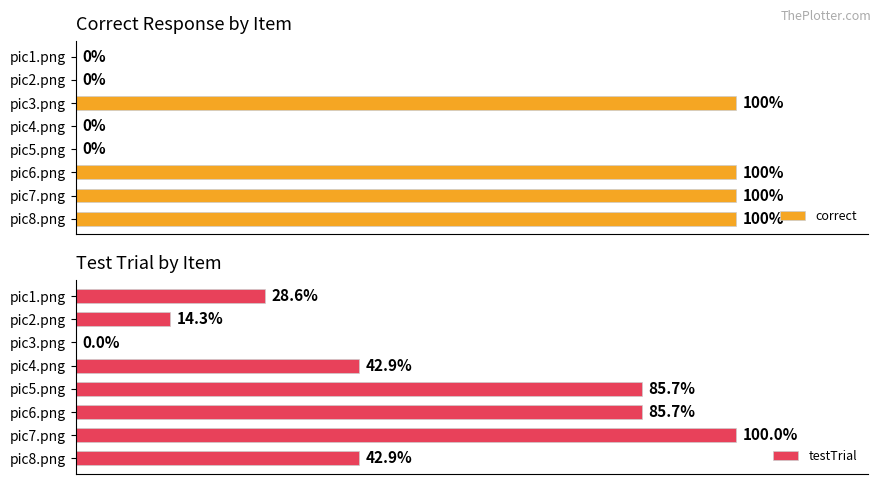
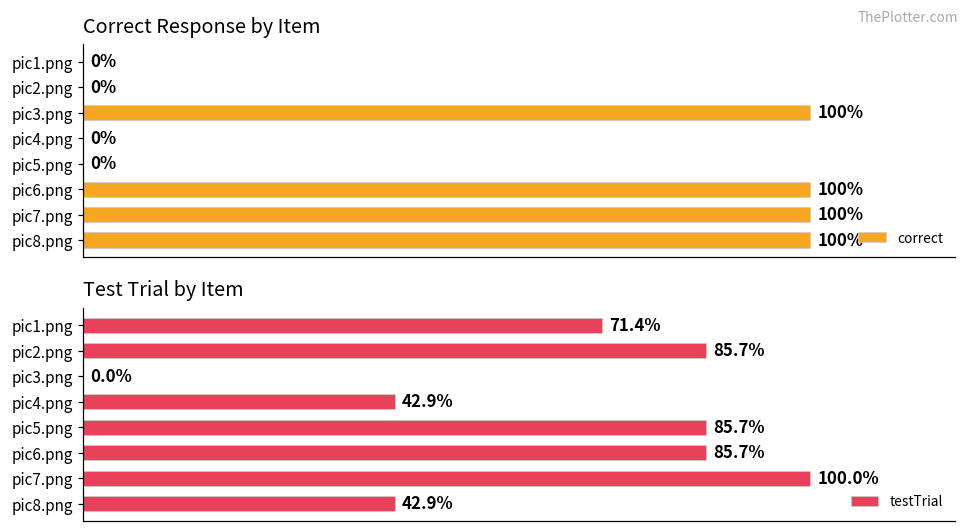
Test Trial by Item, pic1.png: 28.6% -> 71.4%
Test Trial by Item, pic2.png: 14.3% -> 85.7%
